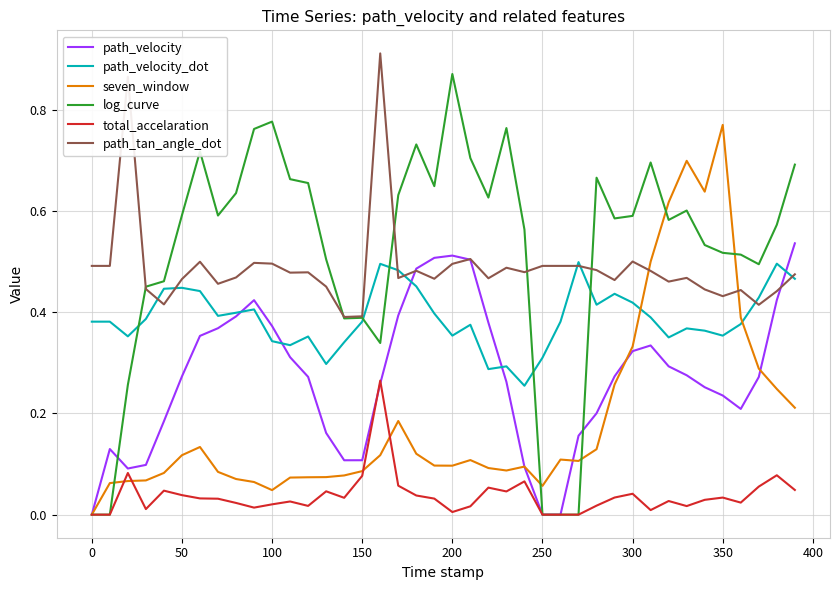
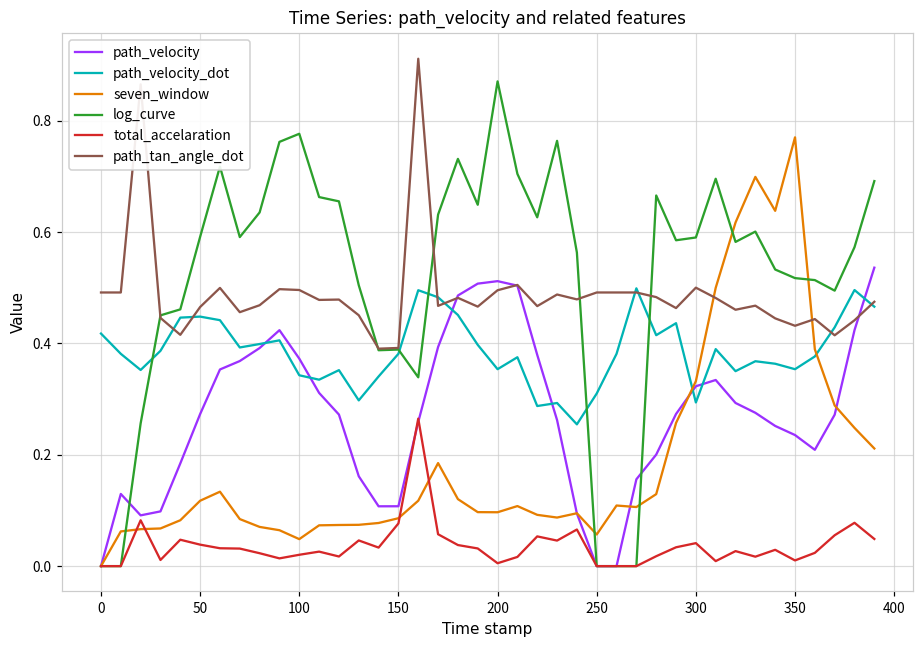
path_velocity_dot, 0: 0.38 -> 0.42
path_velocity_dot, 300: 0.42 -> 0.29
total_accelaration, 350: 0.03 -> 0.01
